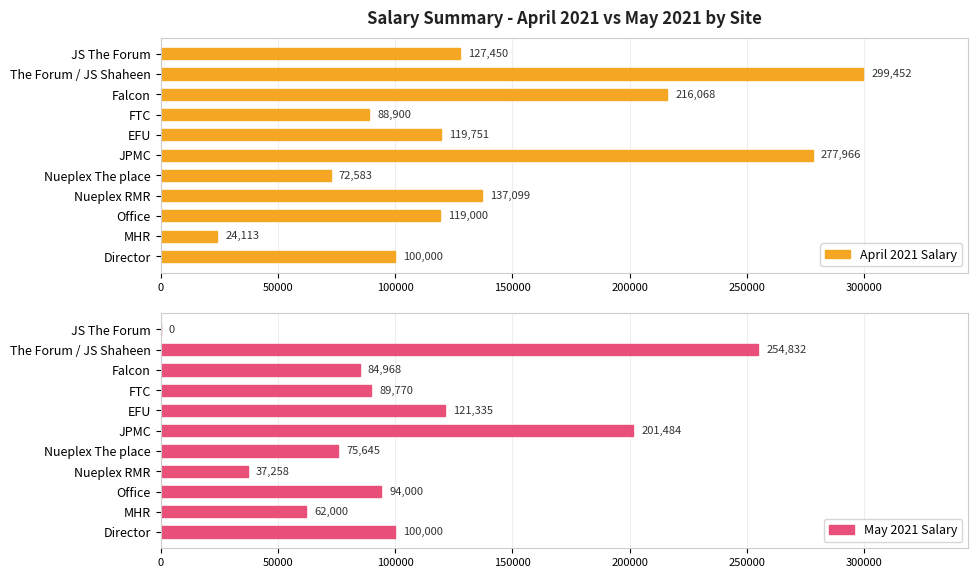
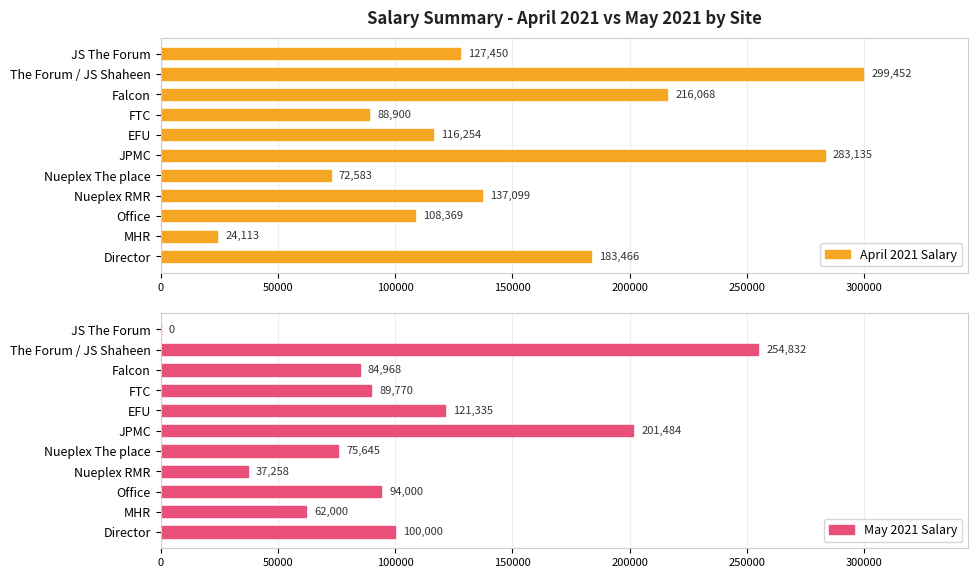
Salary Summary - April 2021 vs May 2021 by Site, EFU: 119,751 -> 116,254
Salary Summary - April 2021 vs May 2021 by Site, JPMC: 277,966 -> 283,135
Salary Summary - April 2021 vs May 2021 by Site, Office: 119,000 -> 108,369
Salary Summary - April 2021 vs May 2021 by Site, Director: 100,000 -> 183,466
